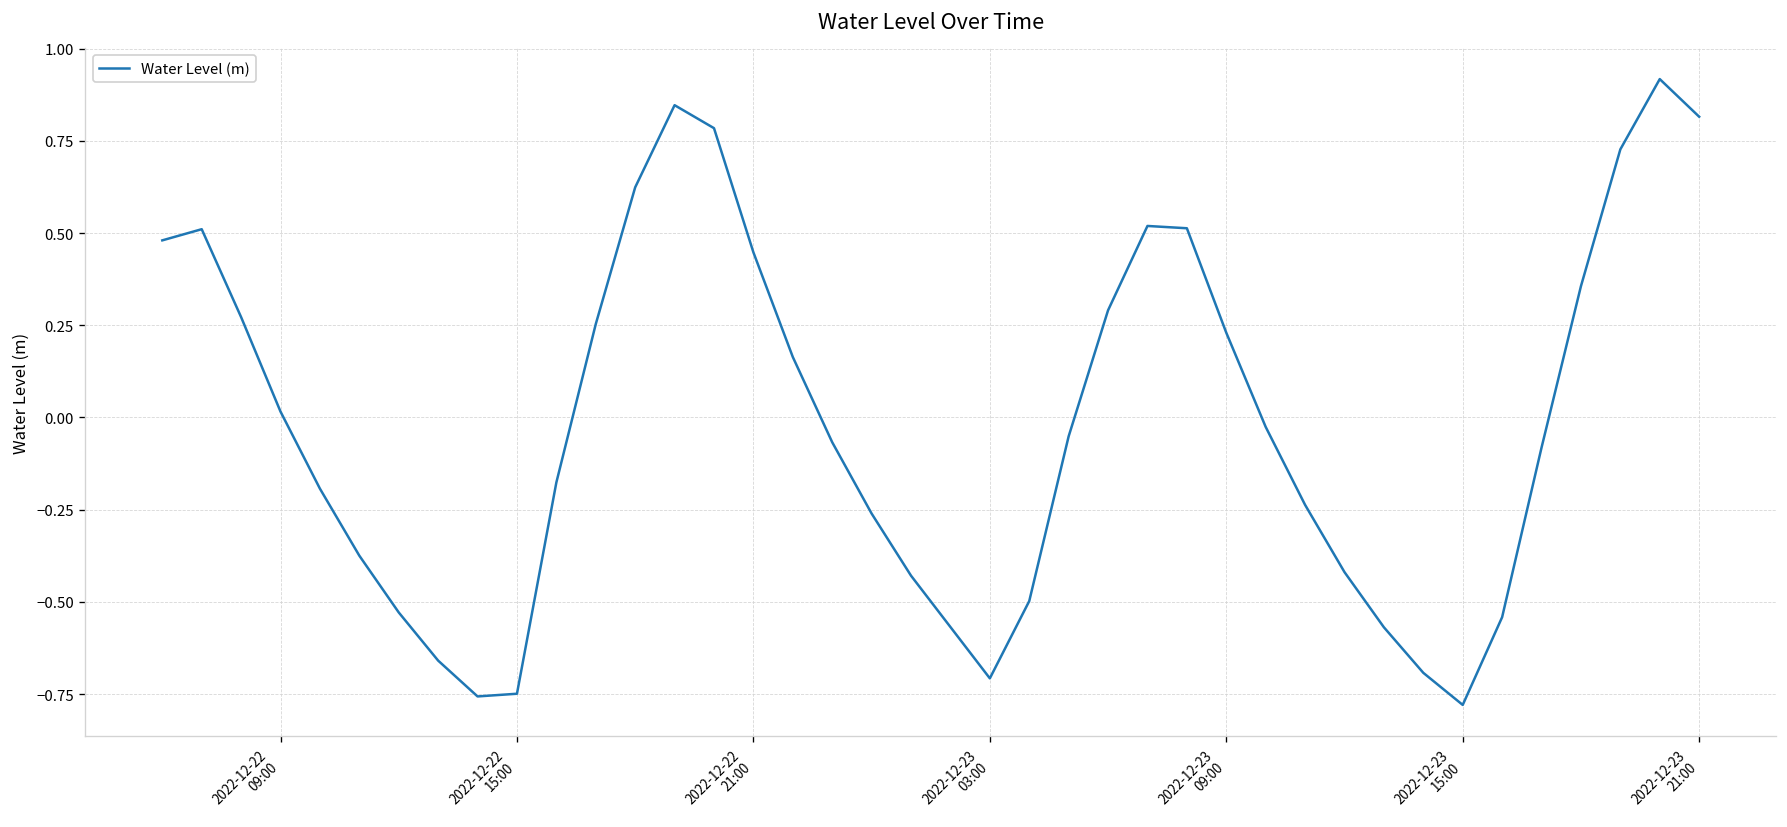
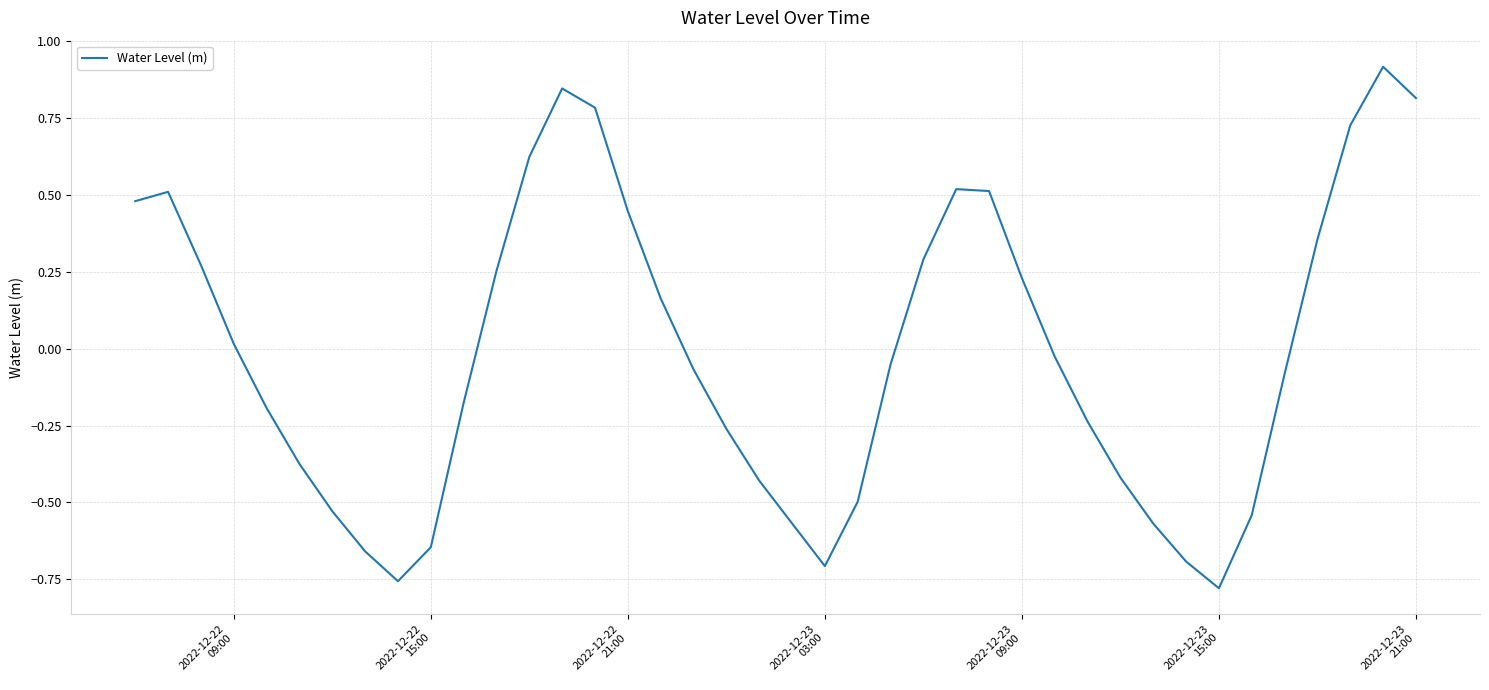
2022-12-22 15:00: -0.75 -> -0.65
